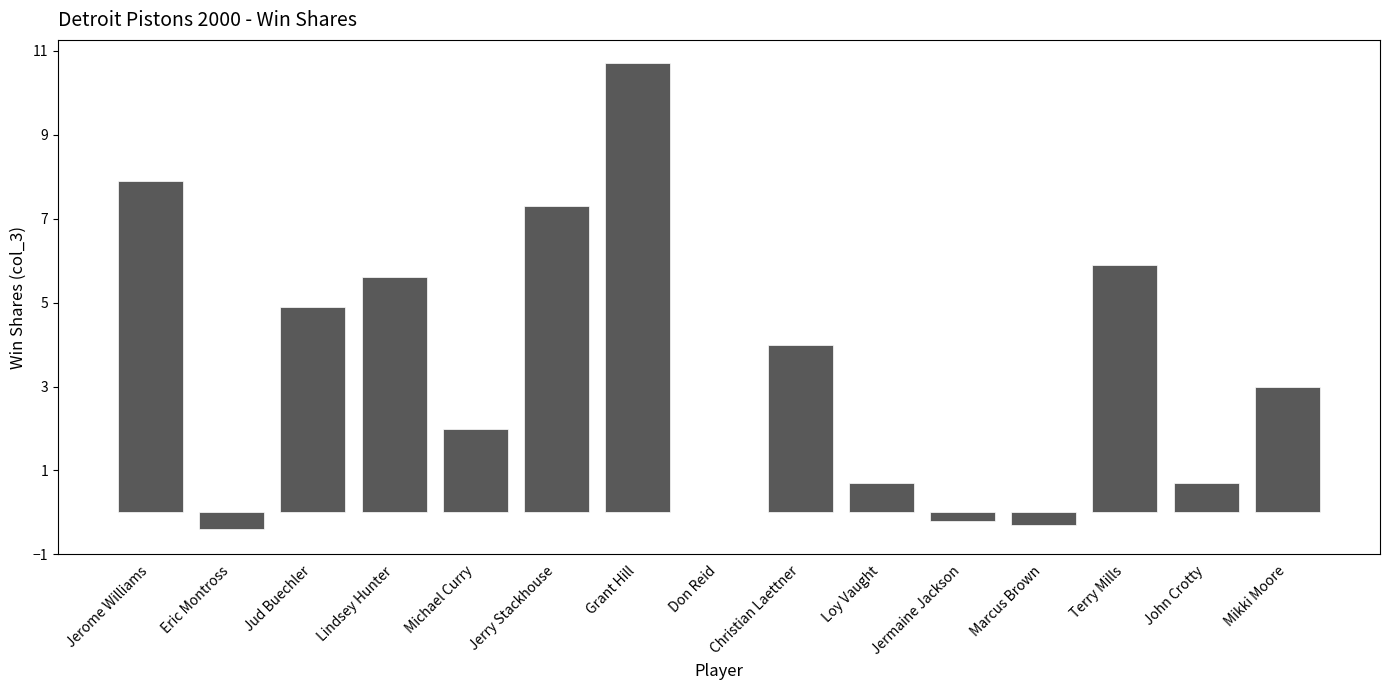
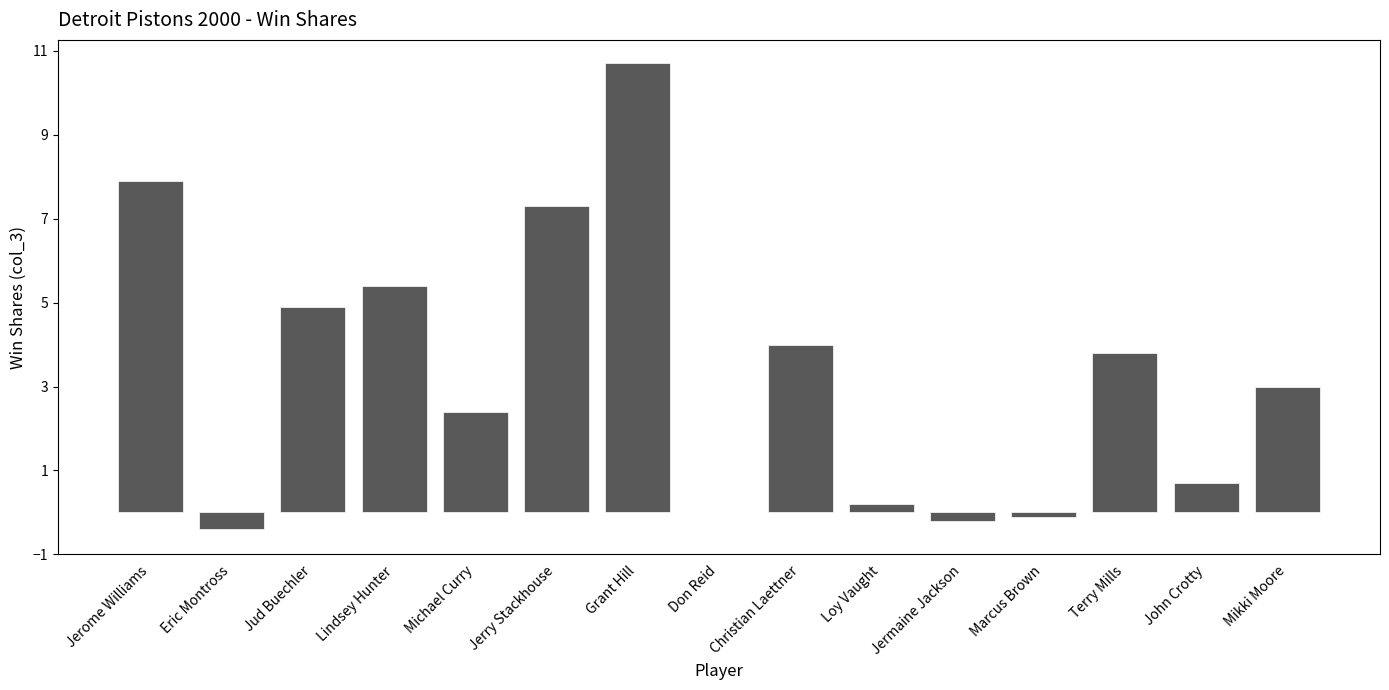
Lindsey Hunter: 5.6 -> 5.4
Michael Curry: 2.0 -> 2.4
Loy Vaught: 0.7 -> 0.2
Marcus Brown: -0.3 -> -0.1
Terry Mills: 5.9 -> 3.8
